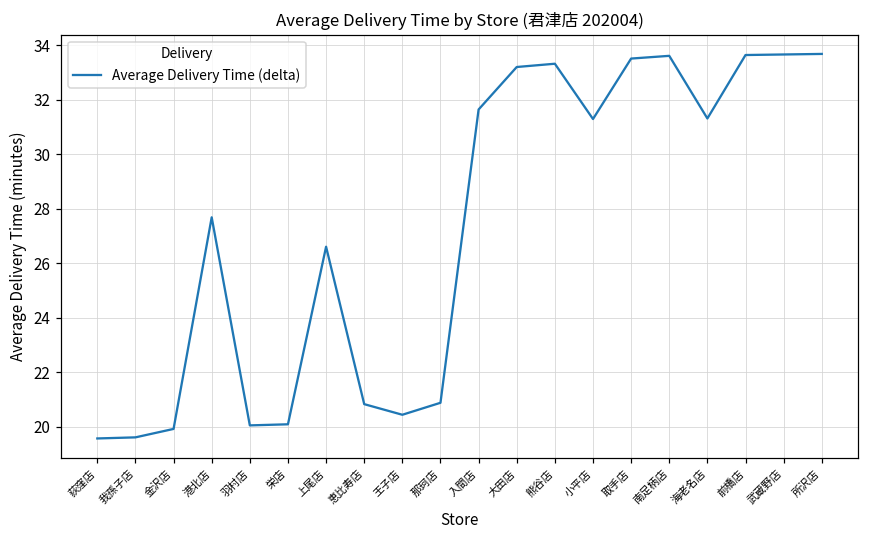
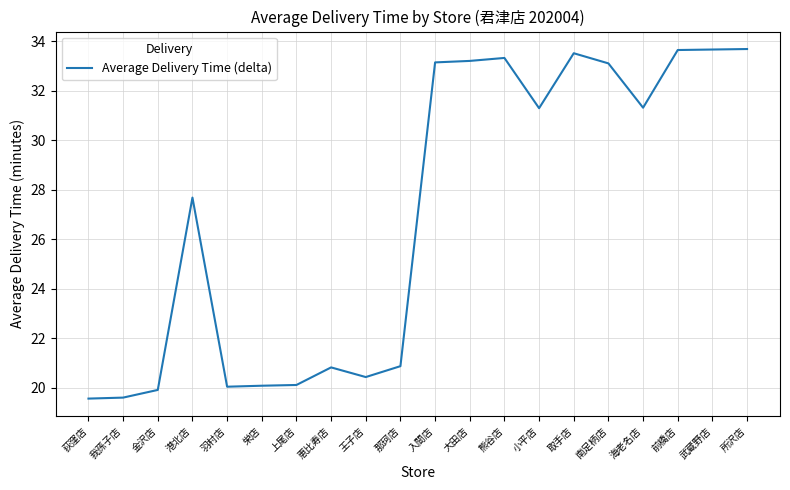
上尾店: 26.6 -> 20.1
入間店: 31.7 -> 33.2
南足柄店: 33.6 -> 33.1
